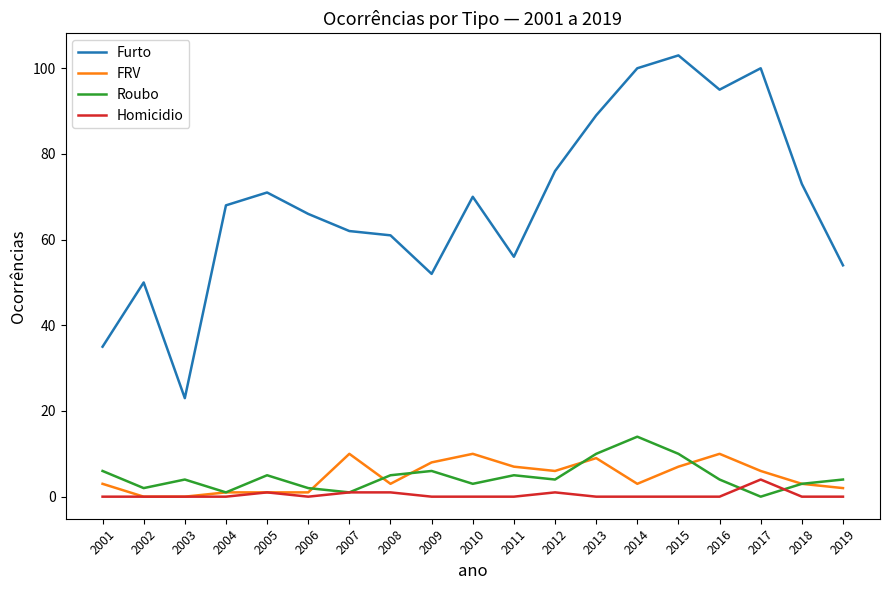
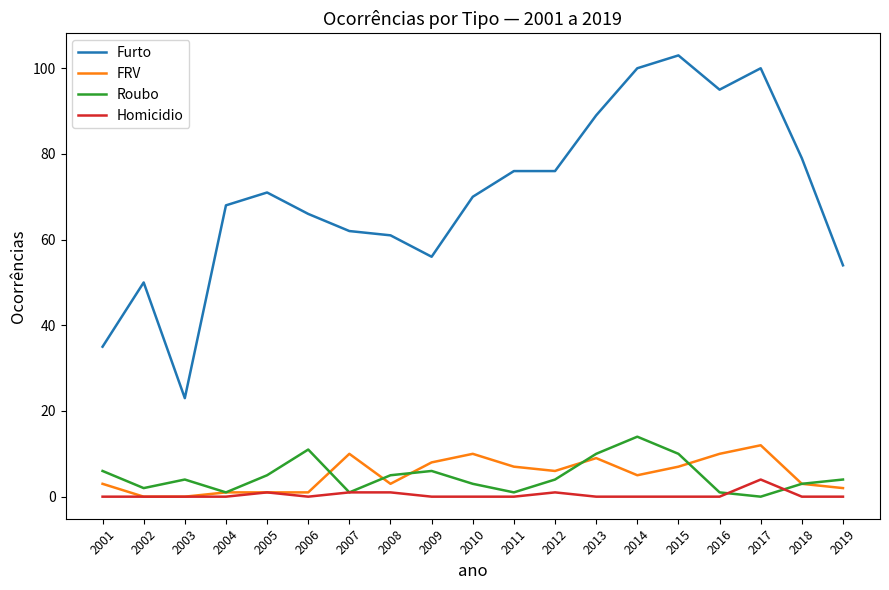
Roubo, 2006: 2 -> 11
Furto, 2009: 52 -> 56
Furto, 2011: 56 -> 76
Roubo, 2011: 5 -> 1
FRV, 2014: 3 -> 5
Roubo, 2016: 4 -> 1
FRV, 2017: 6 -> 12
Furto, 2018: 73 -> 79
